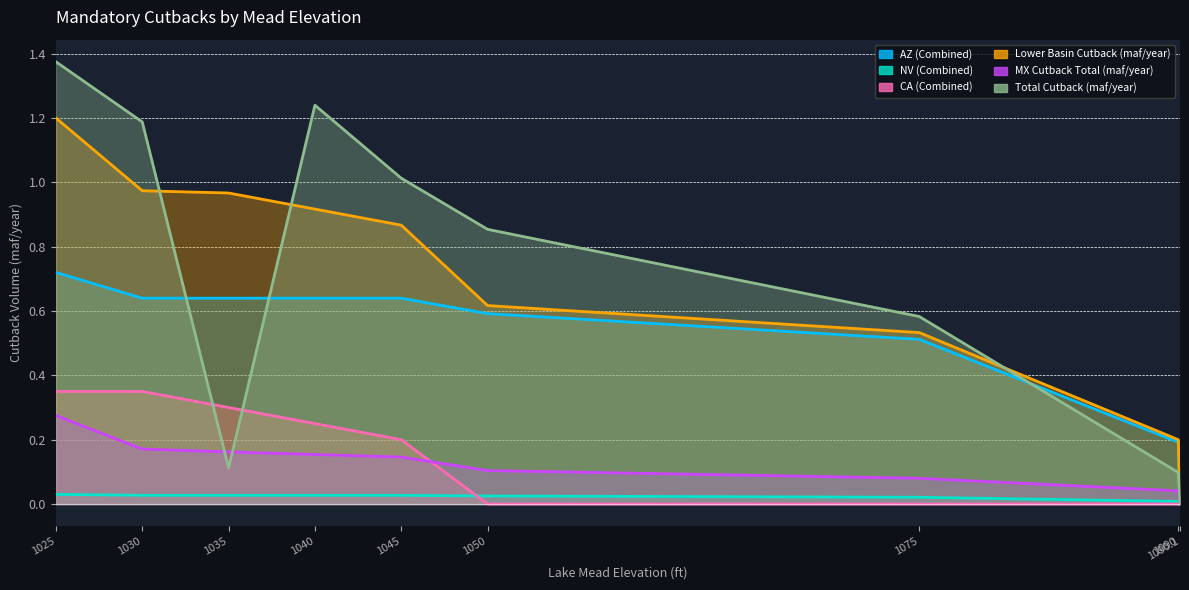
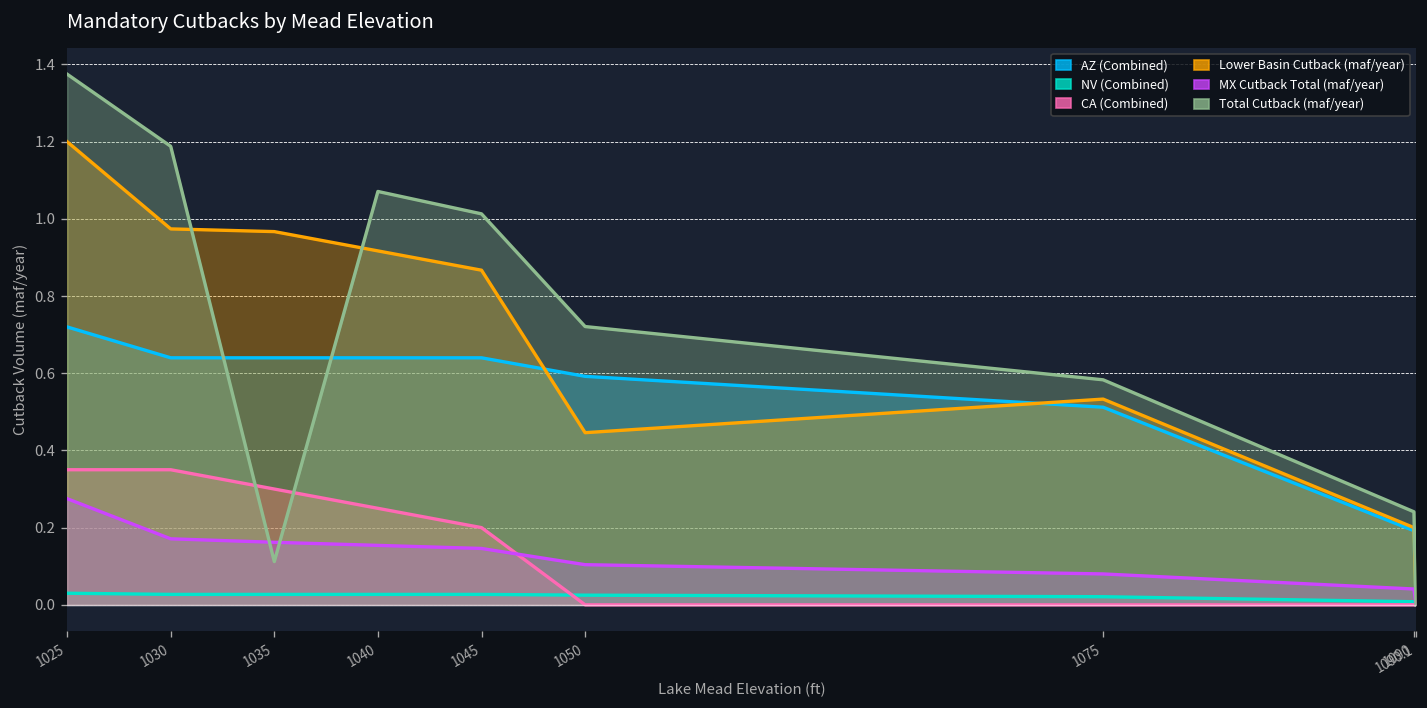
Total Cutback (maf/year), 1040: 1.24 -> 1.07
Lower Basin Cutback (maf/year), 1050: 0.62 -> 0.45
Total Cutback (maf/year), 1050: 0.85 -> 0.72
Total Cutback (maf/year), 1090: 0.10 -> 0.24
